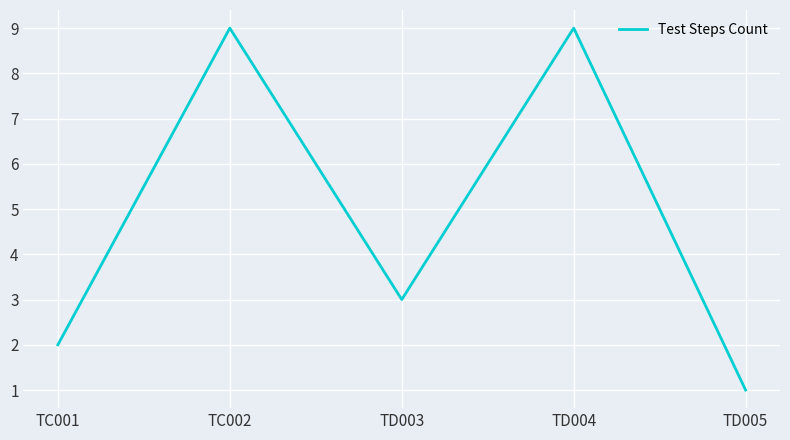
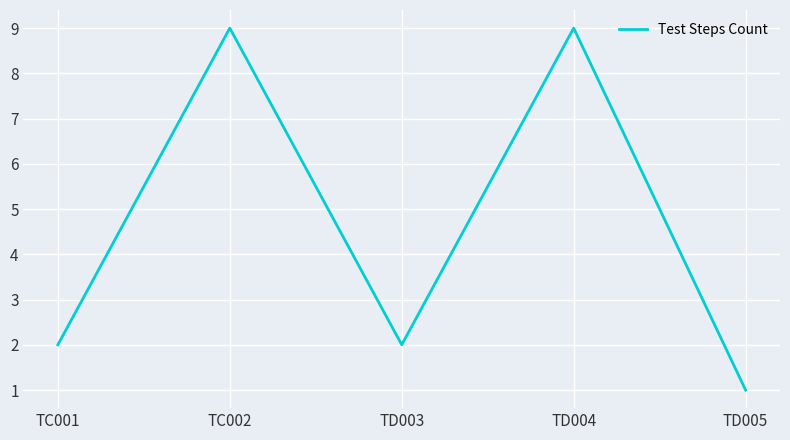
TD003: 3 -> 2
